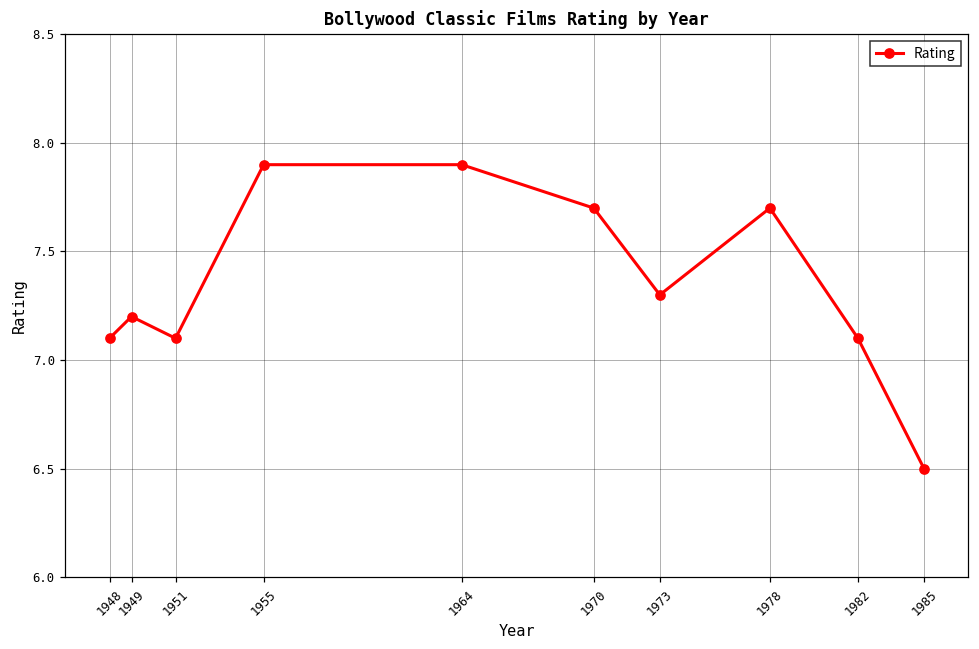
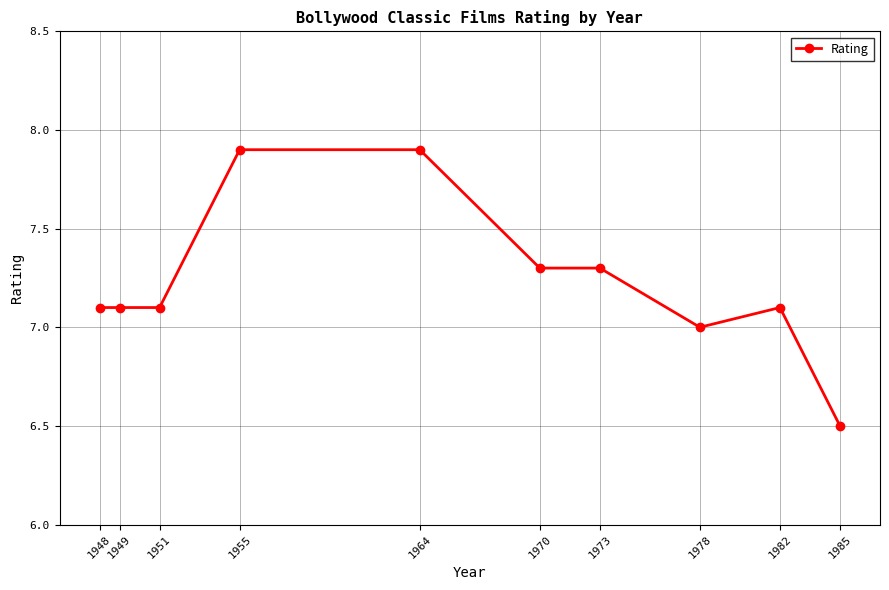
1949: 7.2 -> 7.1
1970: 7.7 -> 7.3
1978: 7.7 -> 7.0
